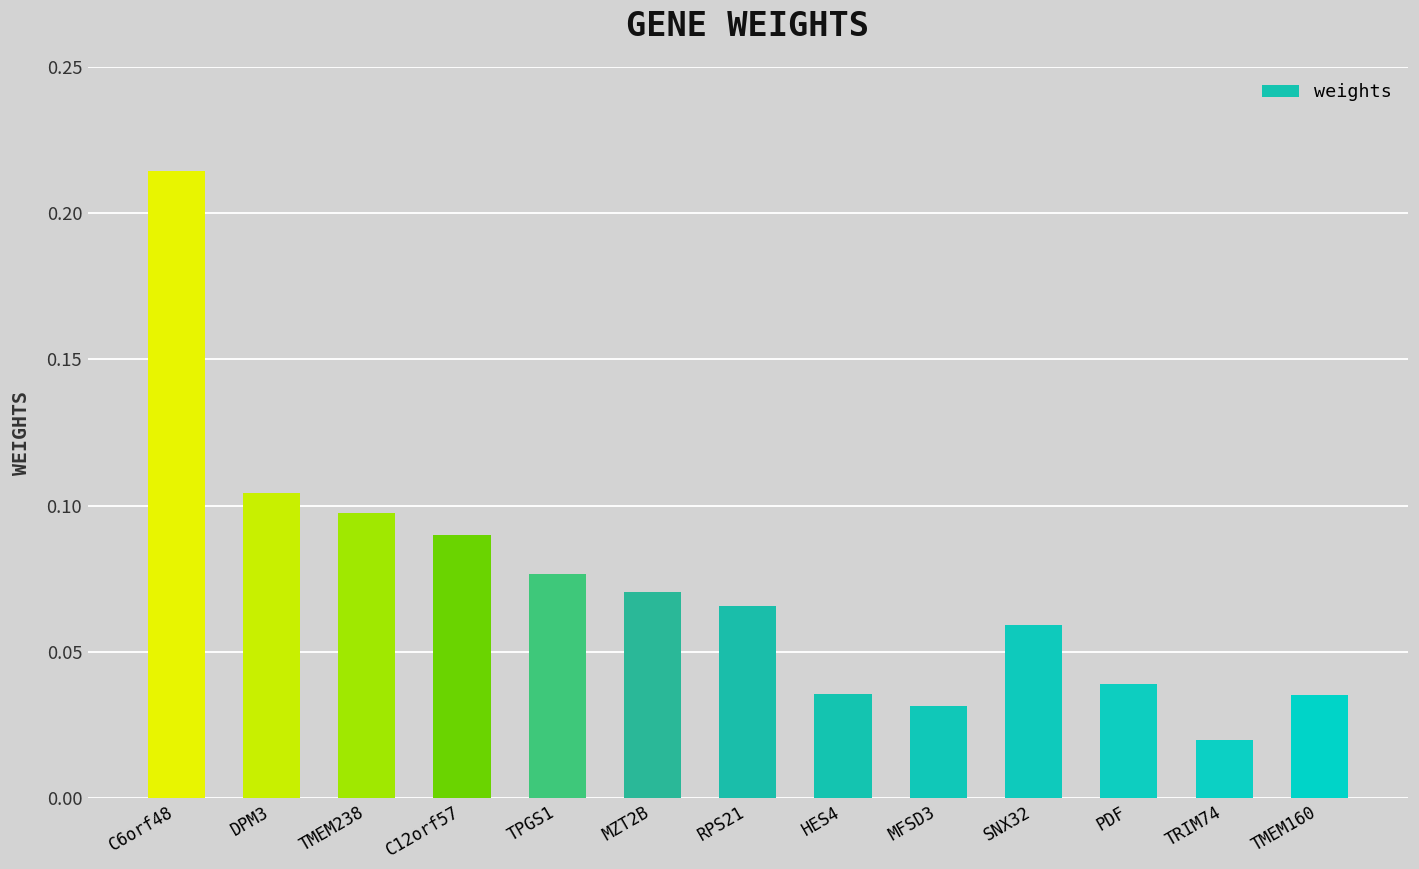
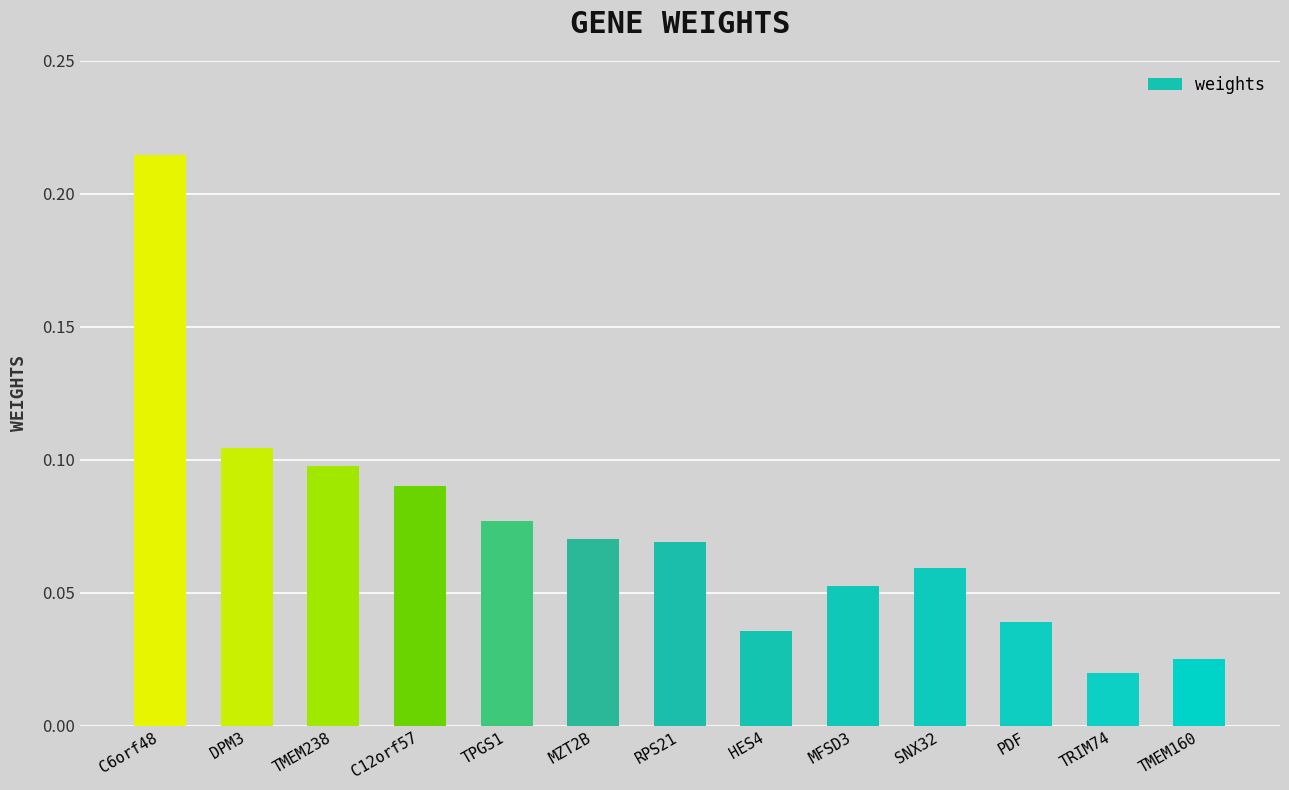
RPS21: 0.066 -> 0.069
MFSD3: 0.031 -> 0.053
TMEM160: 0.035 -> 0.025
